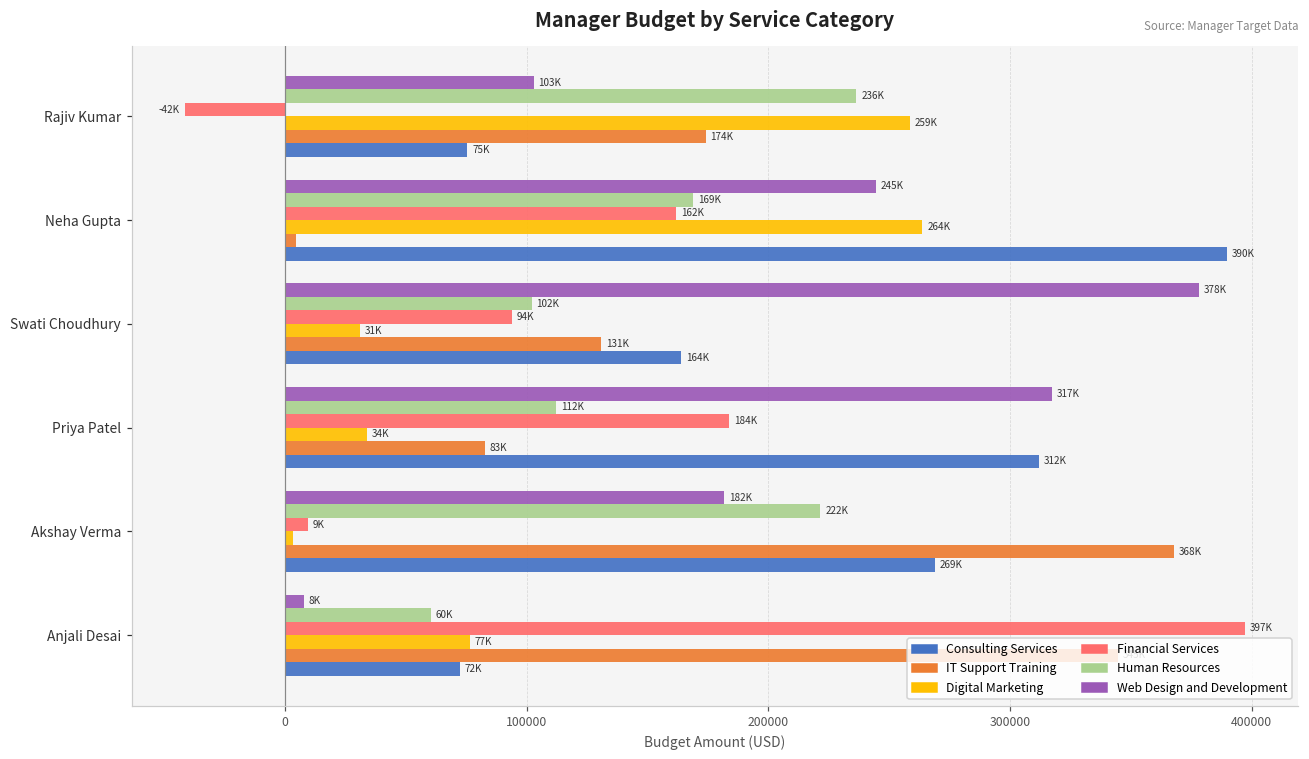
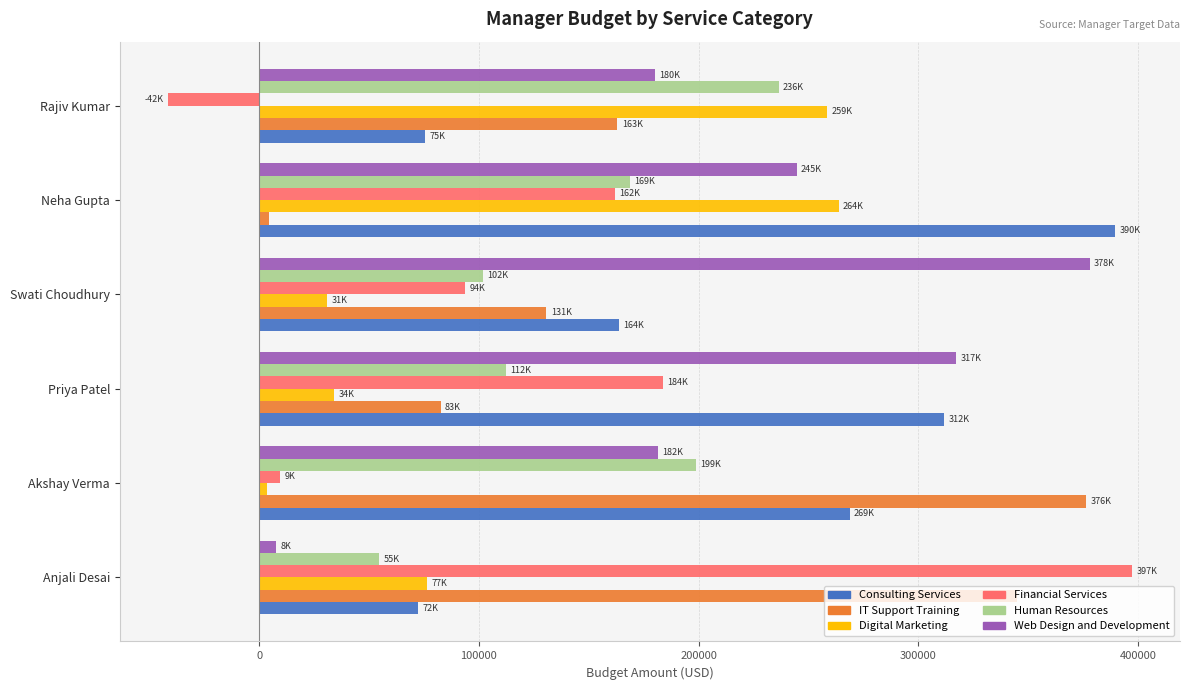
Web Design and Development, Rajiv Kumar: 103K -> 180K
IT Support Training, Rajiv Kumar: 174K -> 163K
Human Resources, Akshay Verma: 222K -> 199K
IT Support Training, Akshay Verma: 368K -> 376K
Human Resources, Anjali Desai: 60K -> 55K
